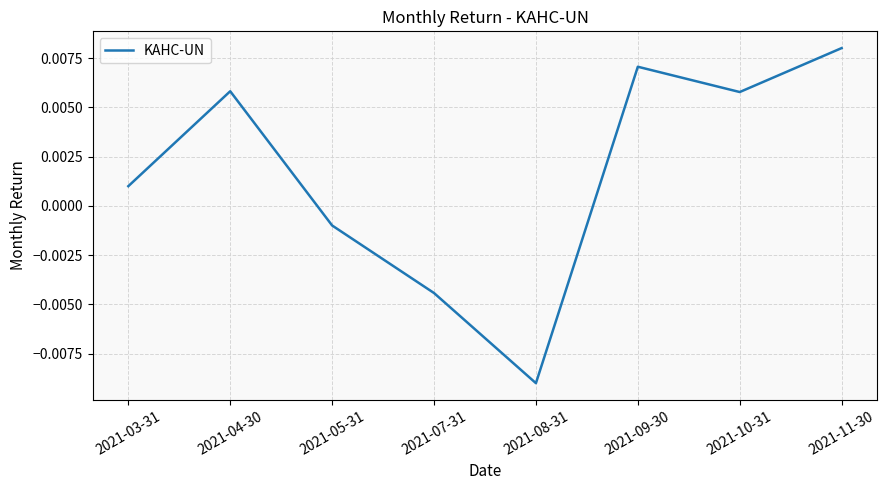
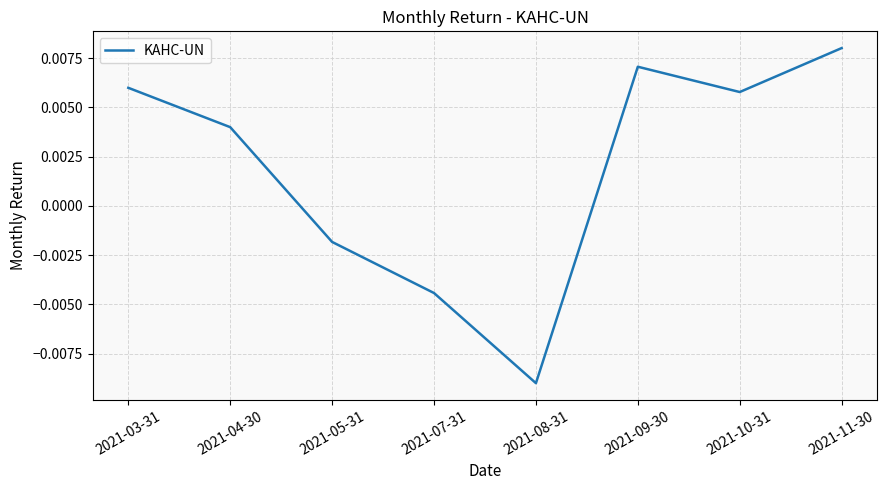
2021-03-31: 0.0010 -> 0.0060
2021-04-30: 0.0058 -> 0.0040
2021-05-31: -0.0010 -> -0.0018
